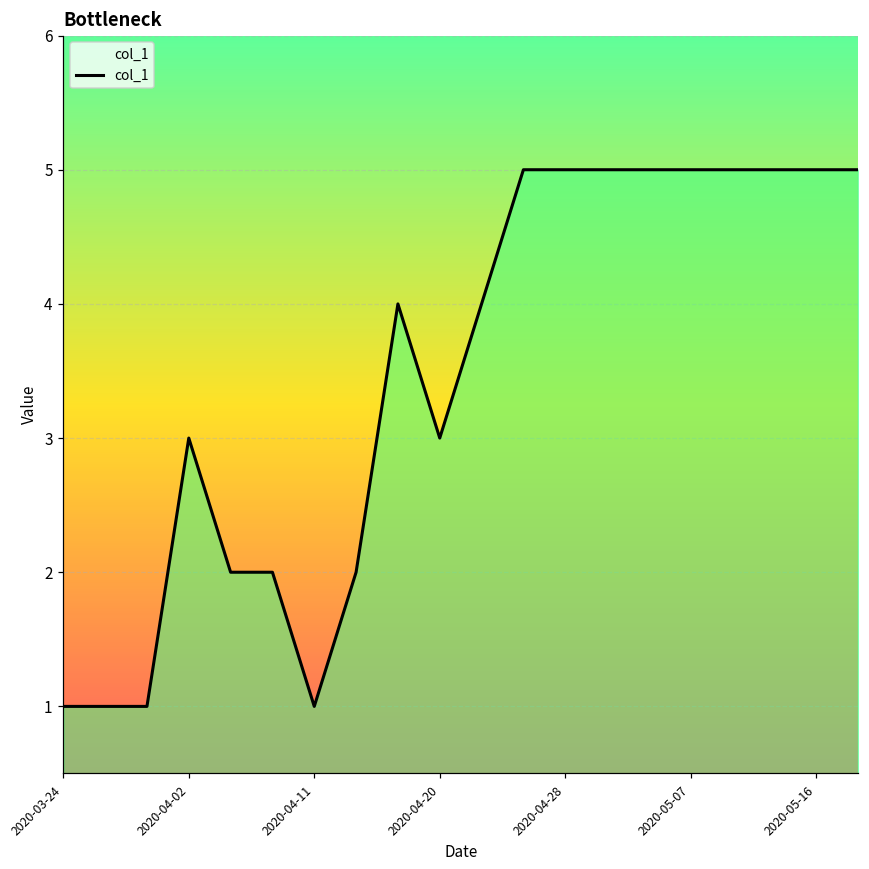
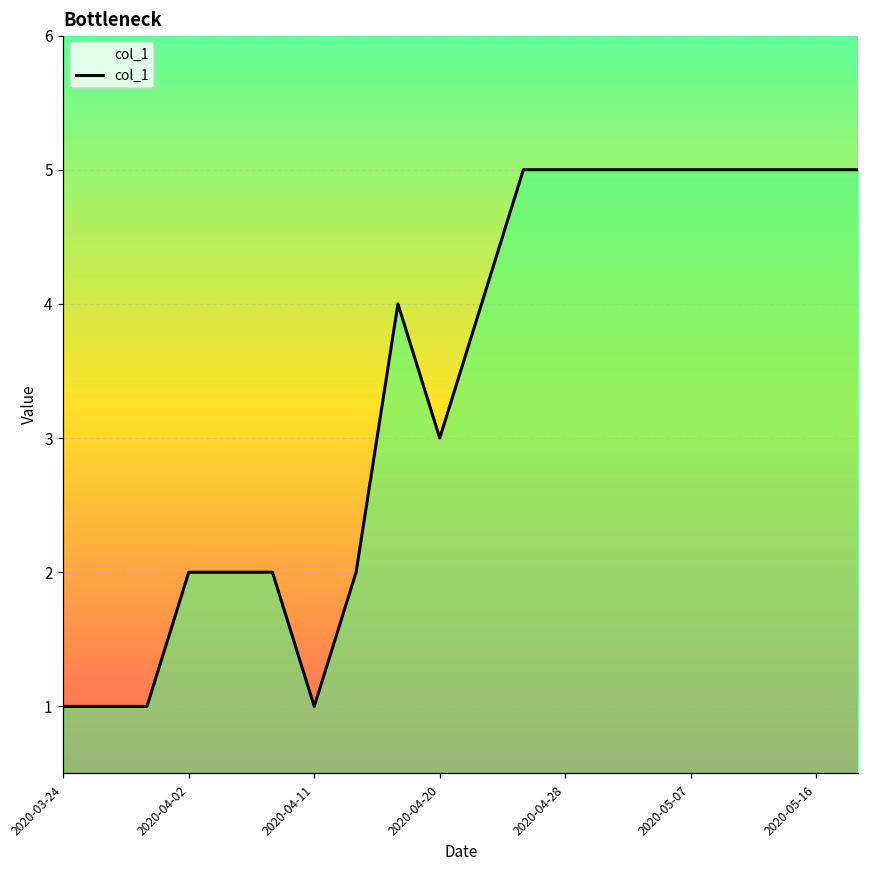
2020-04-02: 3 -> 2
